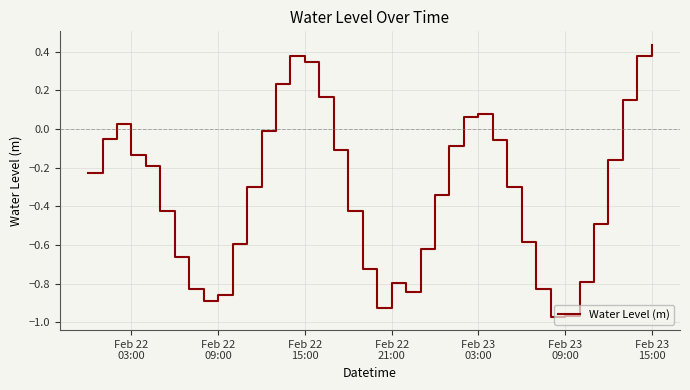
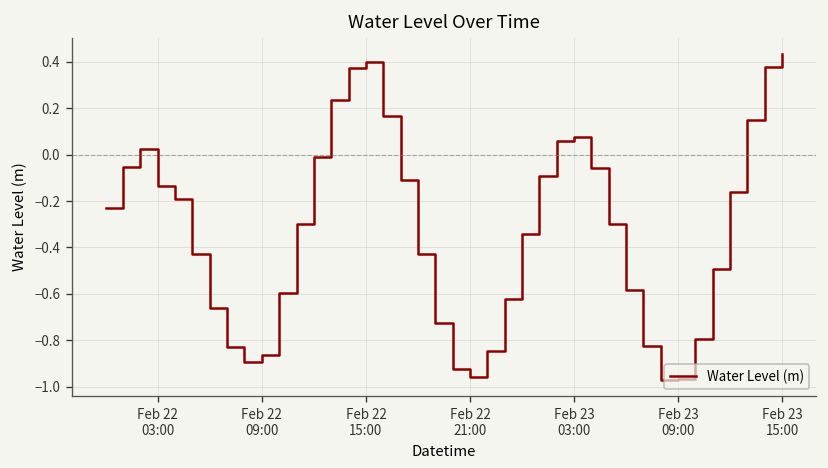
Feb 22 15:00: 0.35 -> 0.40
Feb 22 21:00: -0.80 -> -0.96
